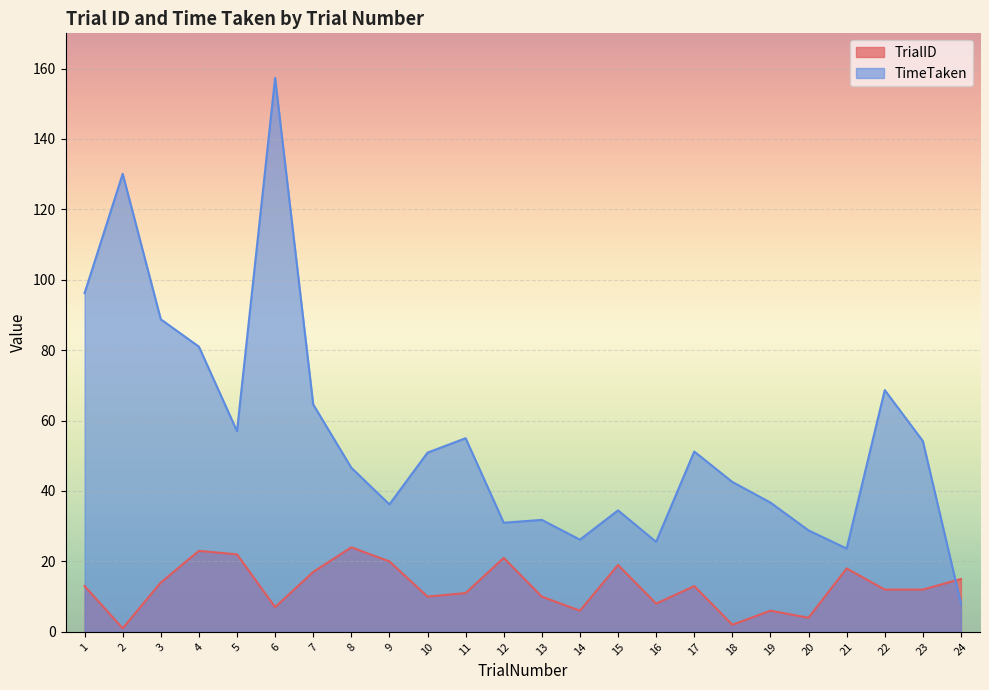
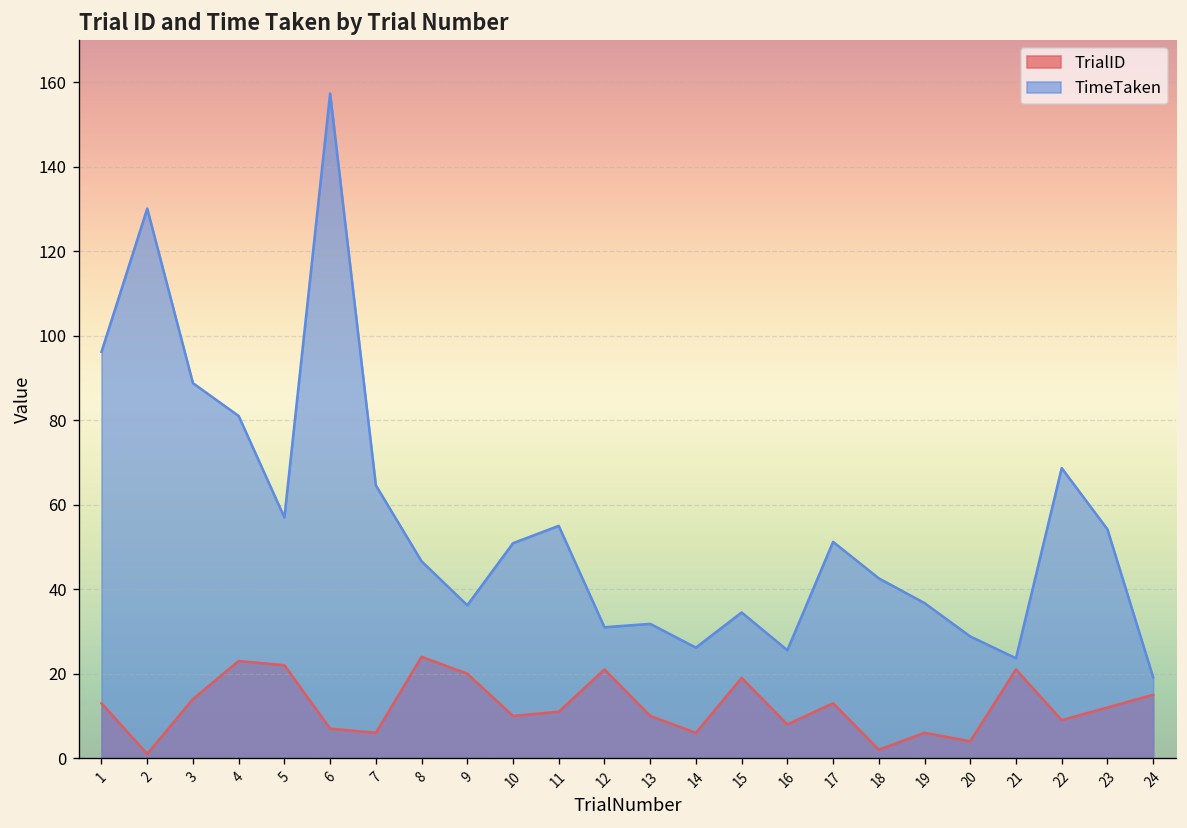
TrialID, 7: 17 -> 6
TrialID, 21: 18 -> 21
TrialID, 22: 12 -> 9
TimeTaken, 24: 8 -> 19
